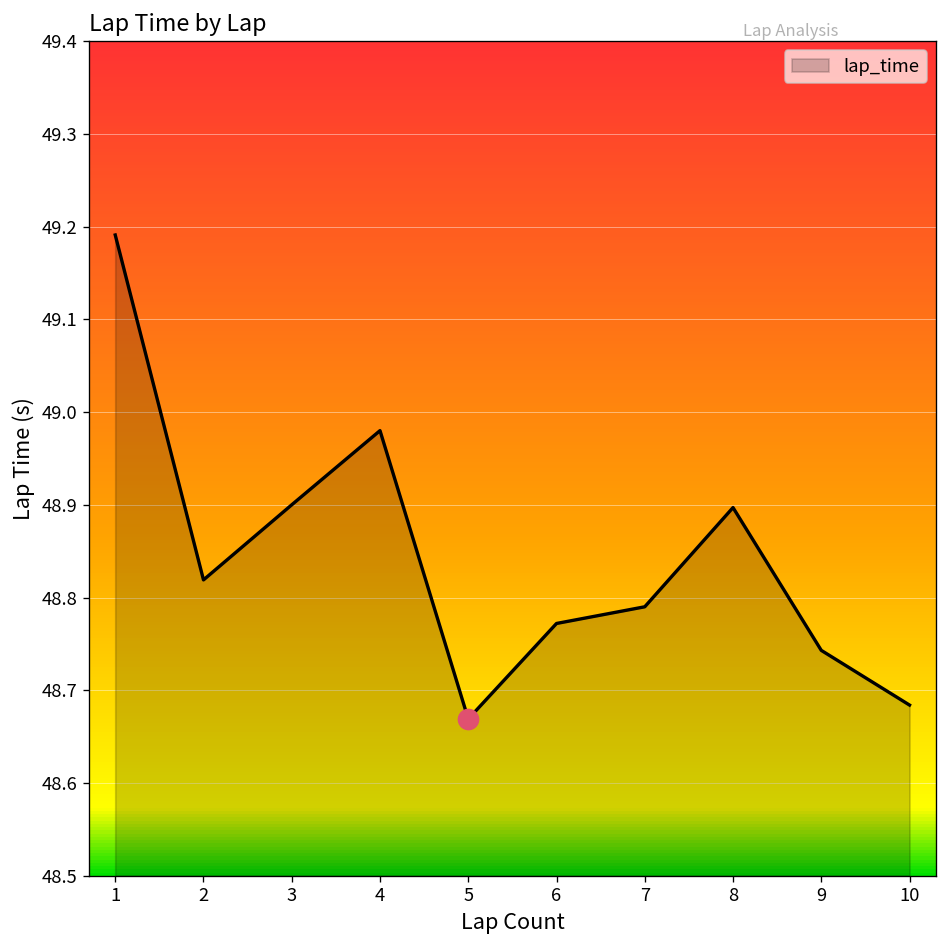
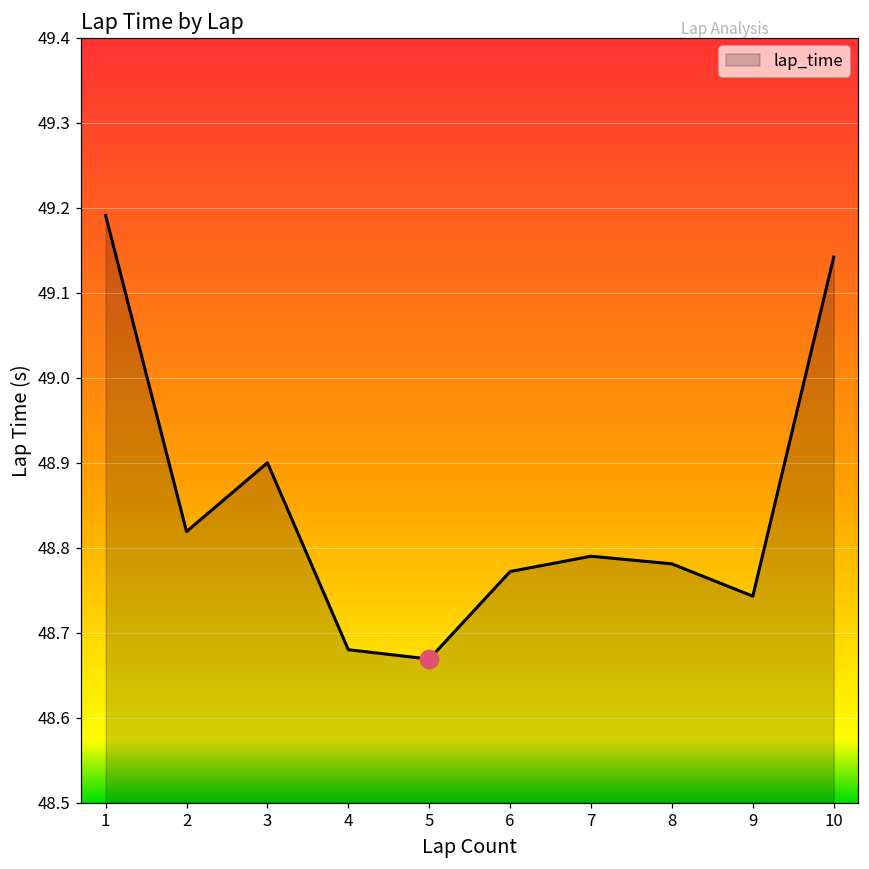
lap_time, 4: 48.98 -> 48.68
lap_time, 8: 48.90 -> 48.78
lap_time, 10: 48.68 -> 49.14
